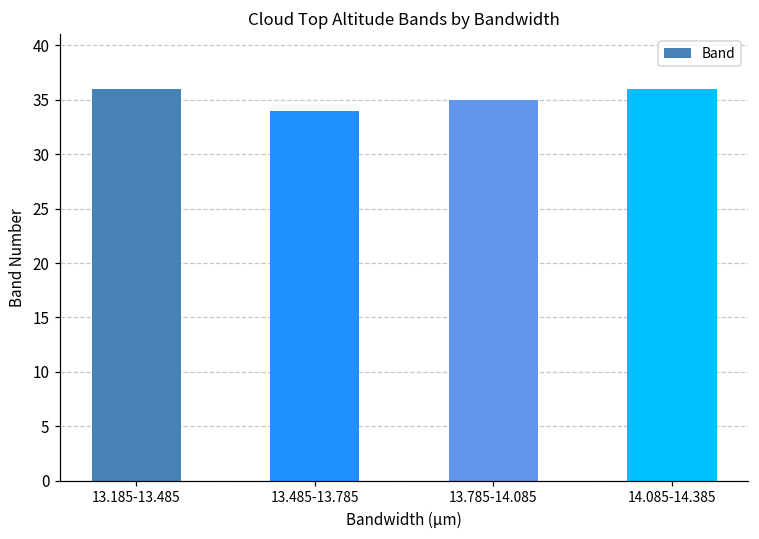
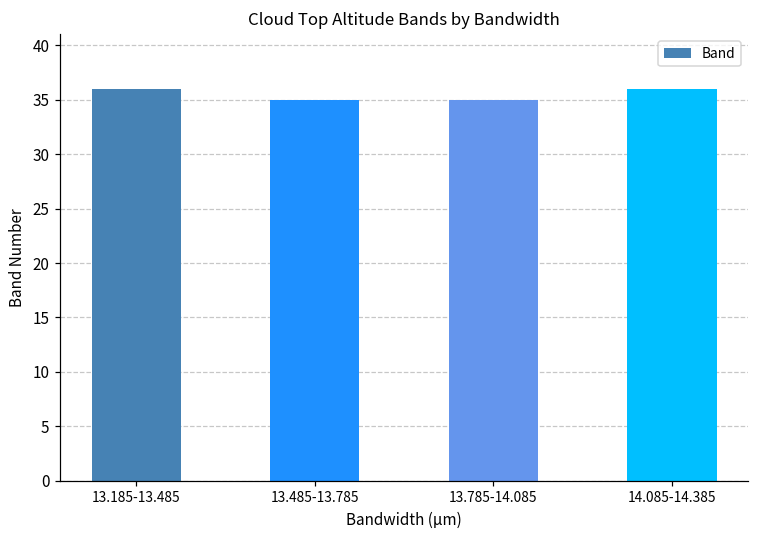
13.485-13.785: 34 -> 35
